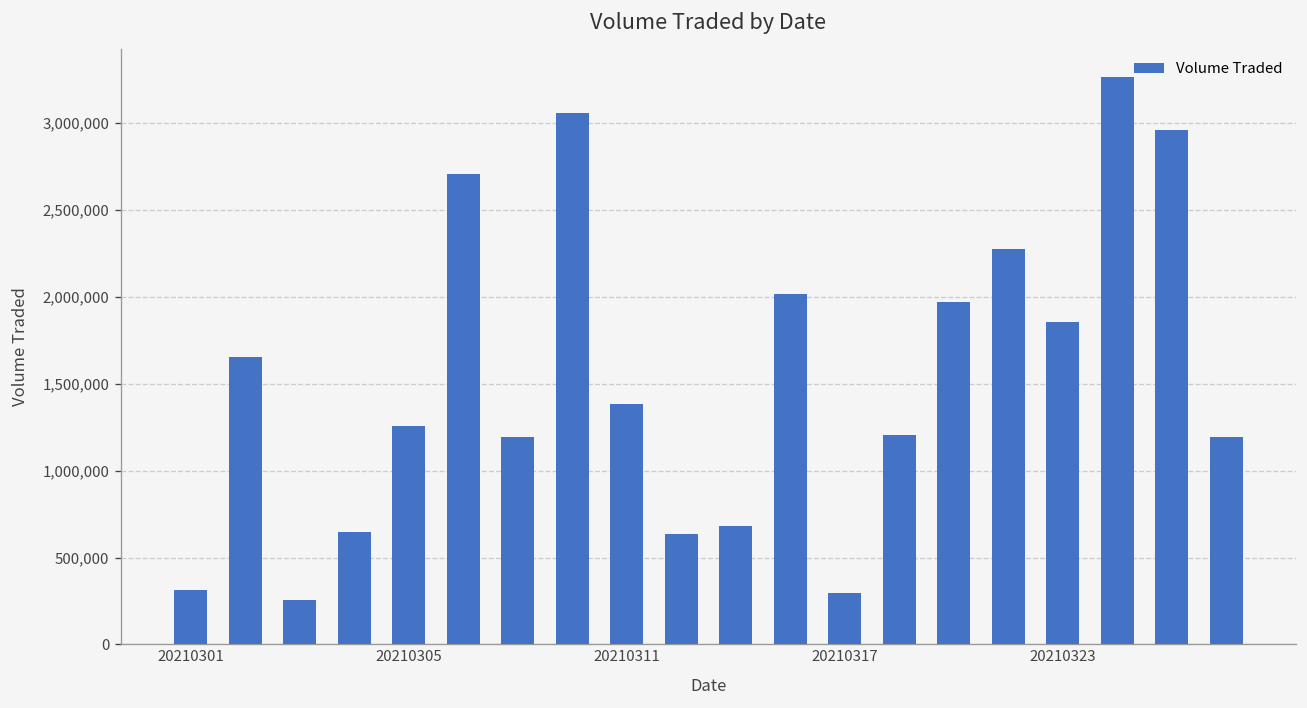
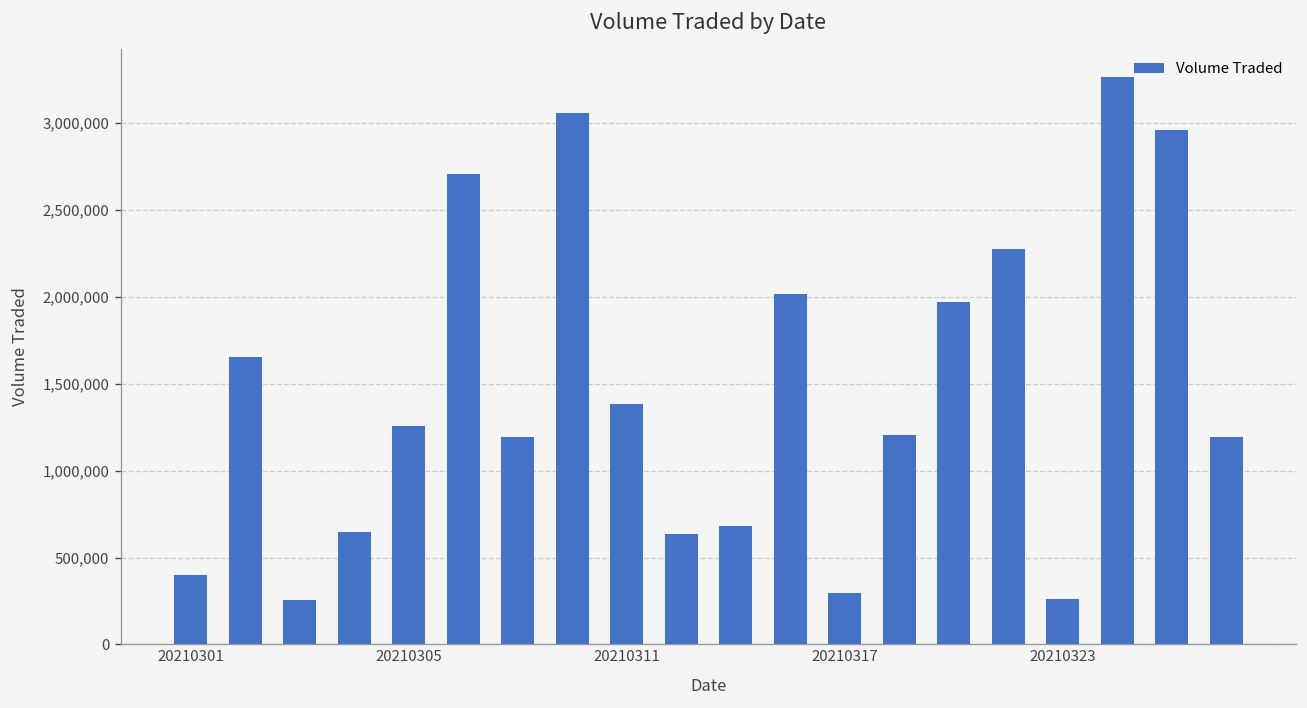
20210301: 320,000 -> 400,000
20210323: 1,860,000 -> 260,000
